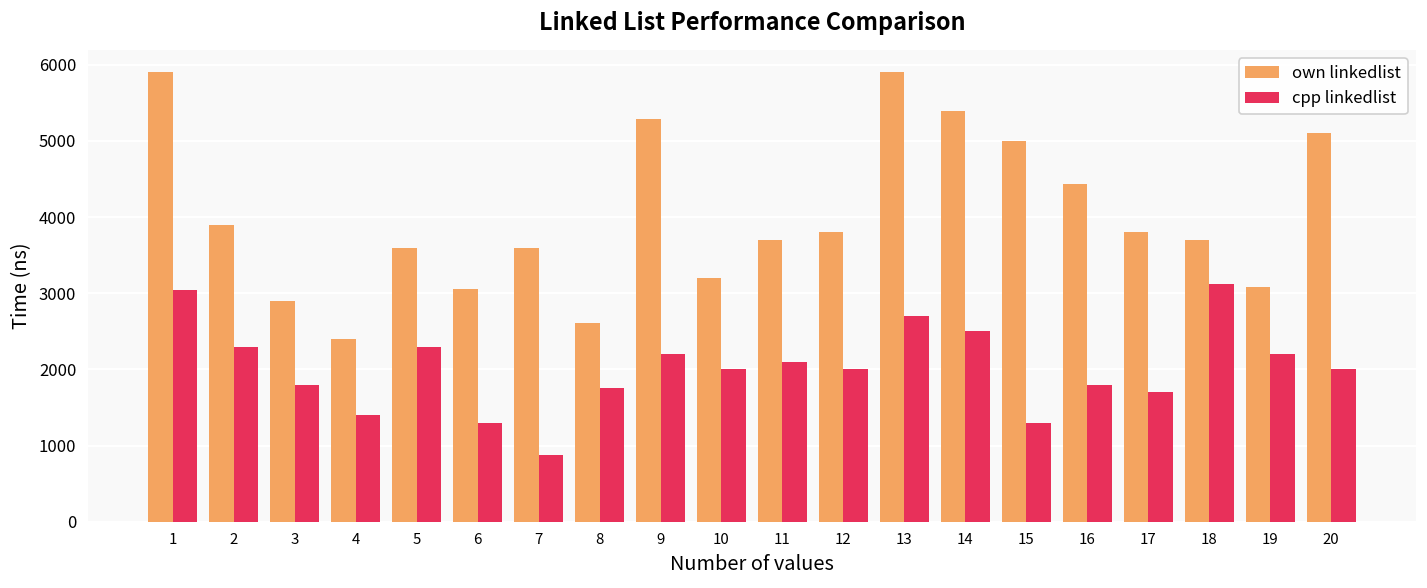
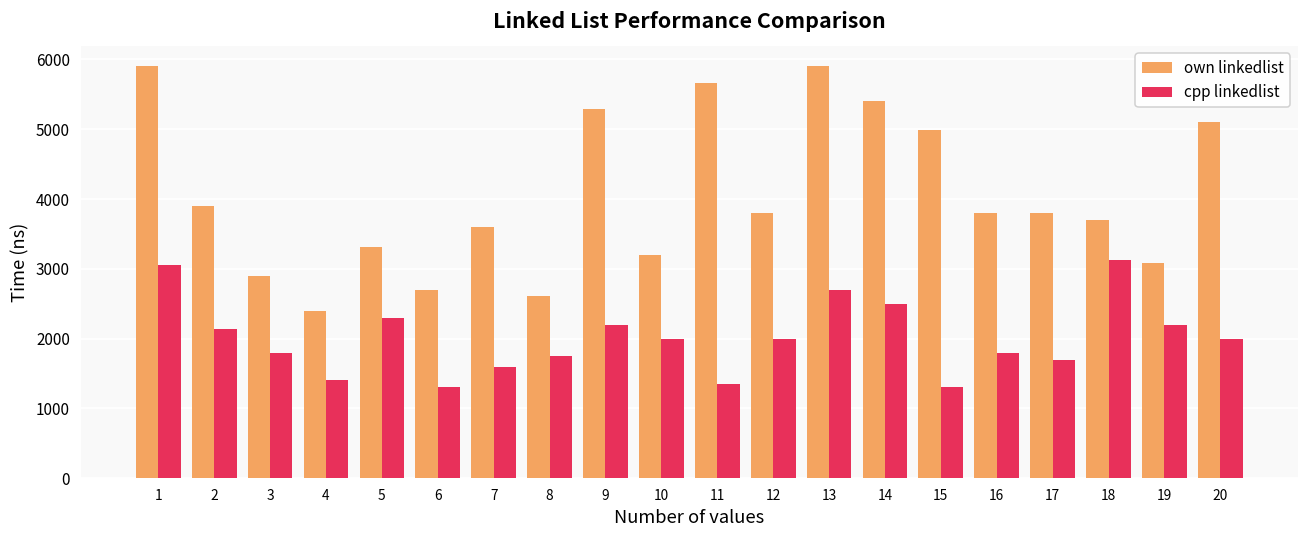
cpp linkedlist, 2: 2300 -> 2100
own linkedlist, 5: 3600 -> 3300
own linkedlist, 6: 3100 -> 2700
cpp linkedlist, 7: 900 -> 1600
own linkedlist, 11: 3700 -> 5700
cpp linkedlist, 11: 2100 -> 1400
own linkedlist, 16: 4400 -> 3800
